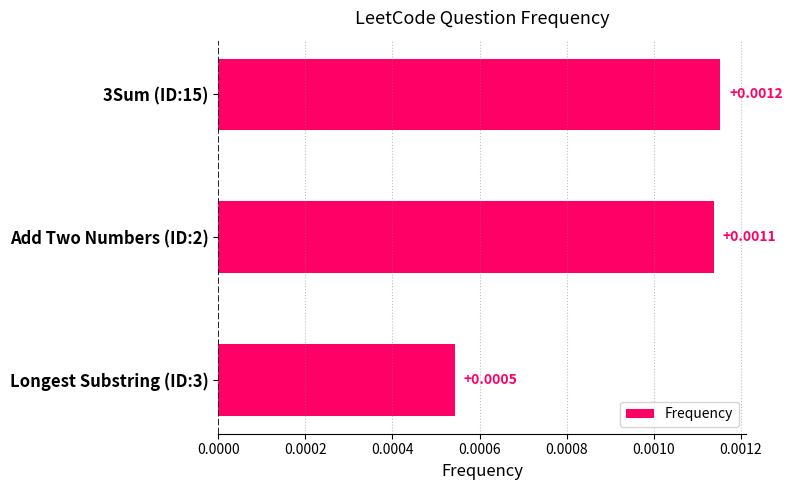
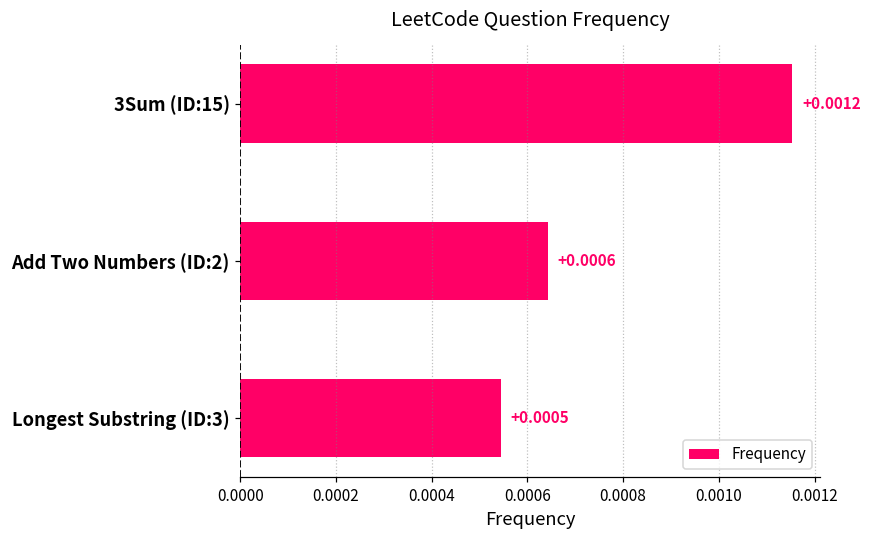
Add Two Numbers (ID:2): +0.0011 -> +0.0006
